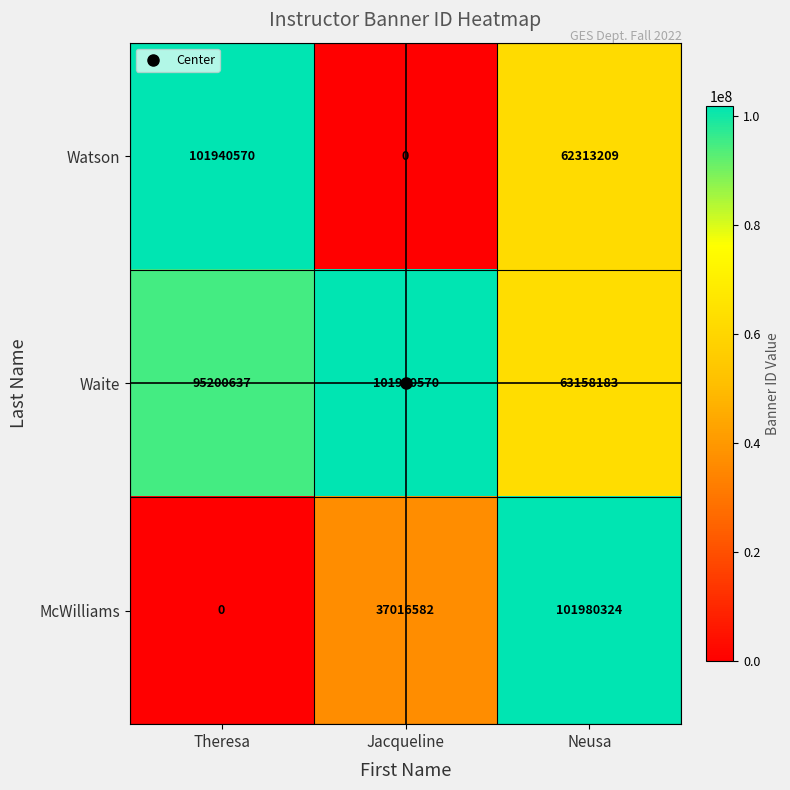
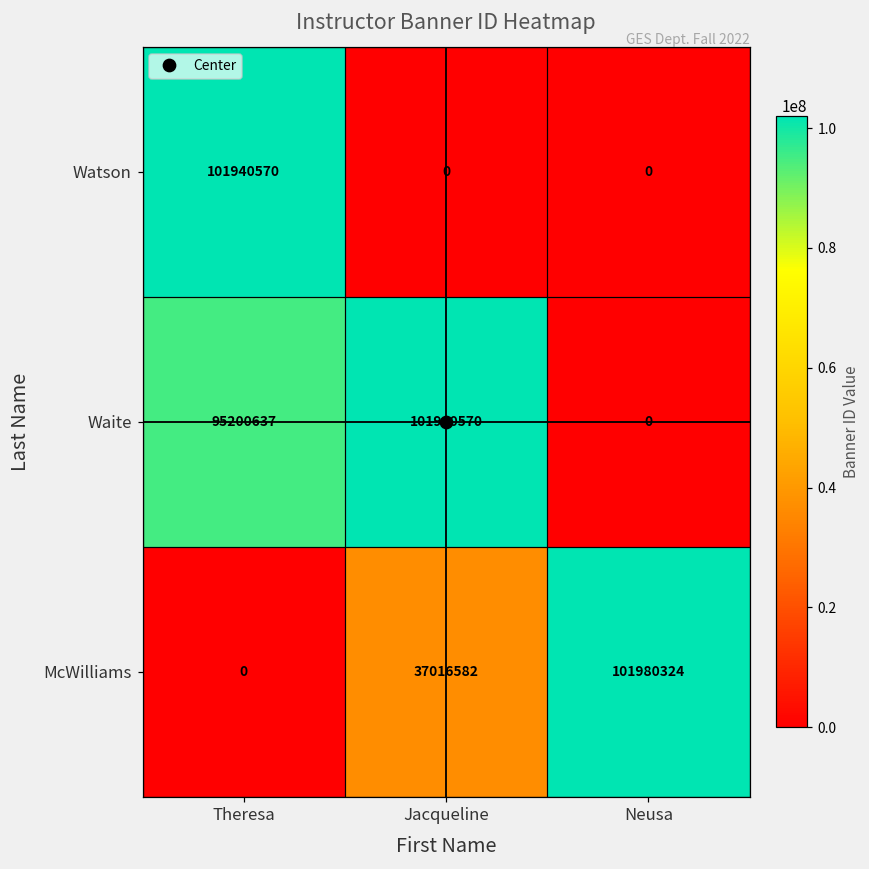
Watson, Neusa: 62313209 -> 0
Waite, Neusa: 63158183 -> 0
